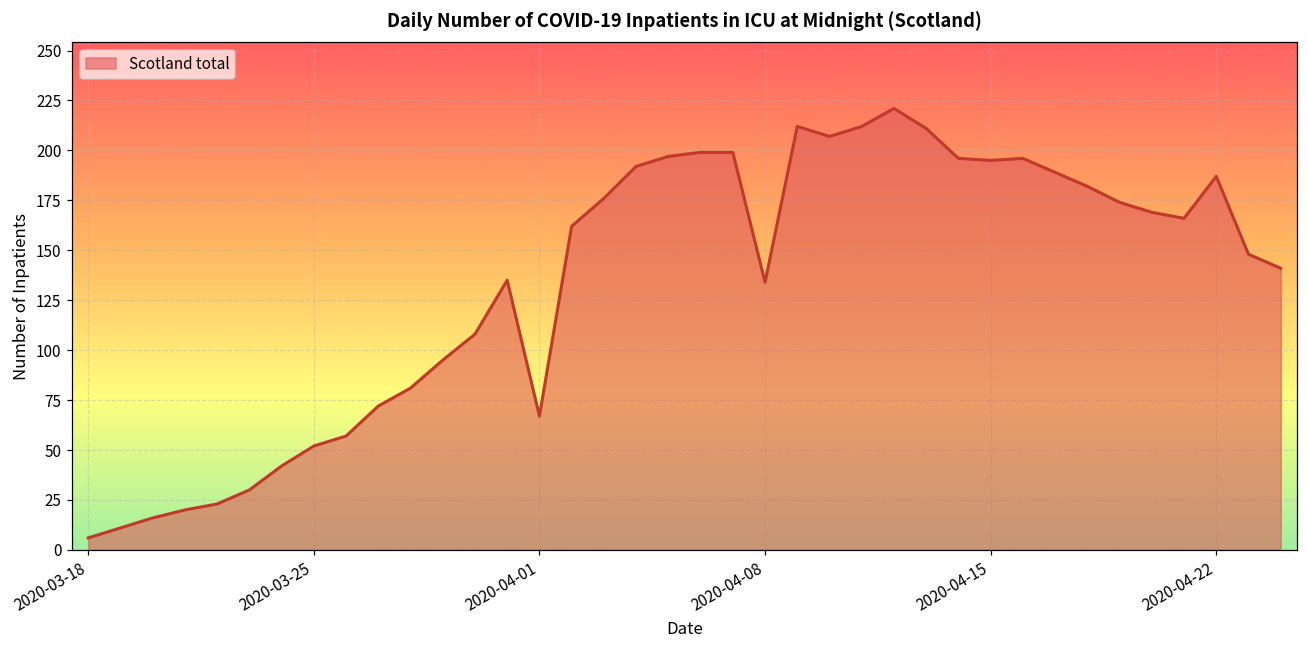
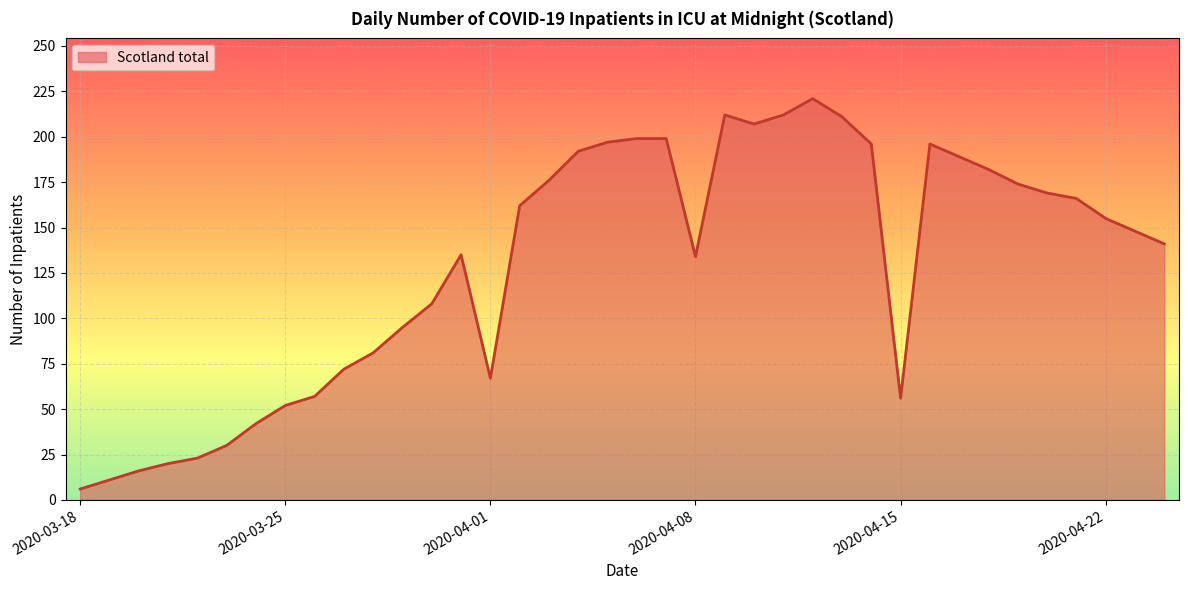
2020-04-15: 195 -> 56
2020-04-22: 187 -> 155
